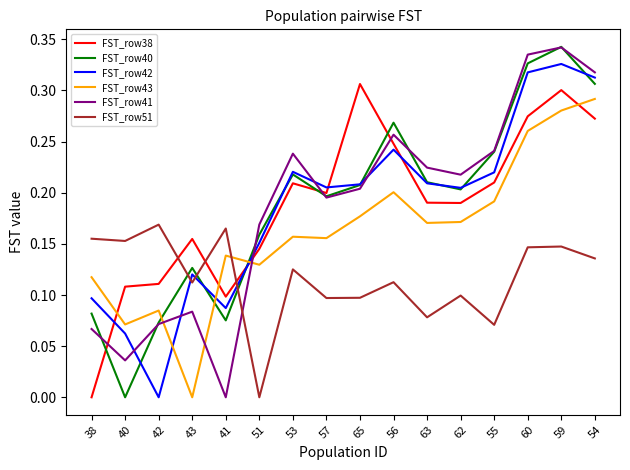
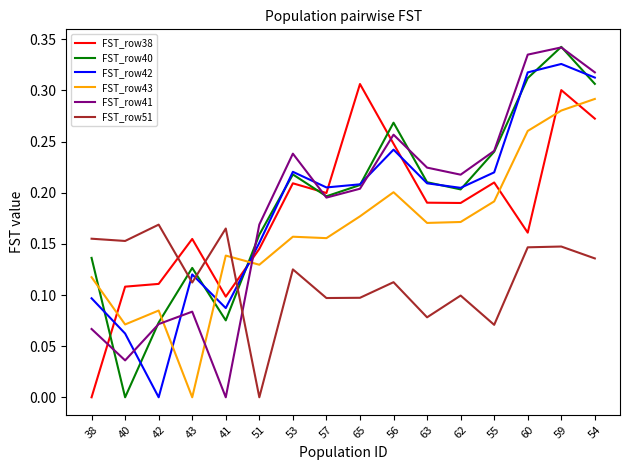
FST_row40, 38: 0.082 -> 0.136
FST_row38, 60: 0.275 -> 0.161
FST_row40, 60: 0.326 -> 0.312
